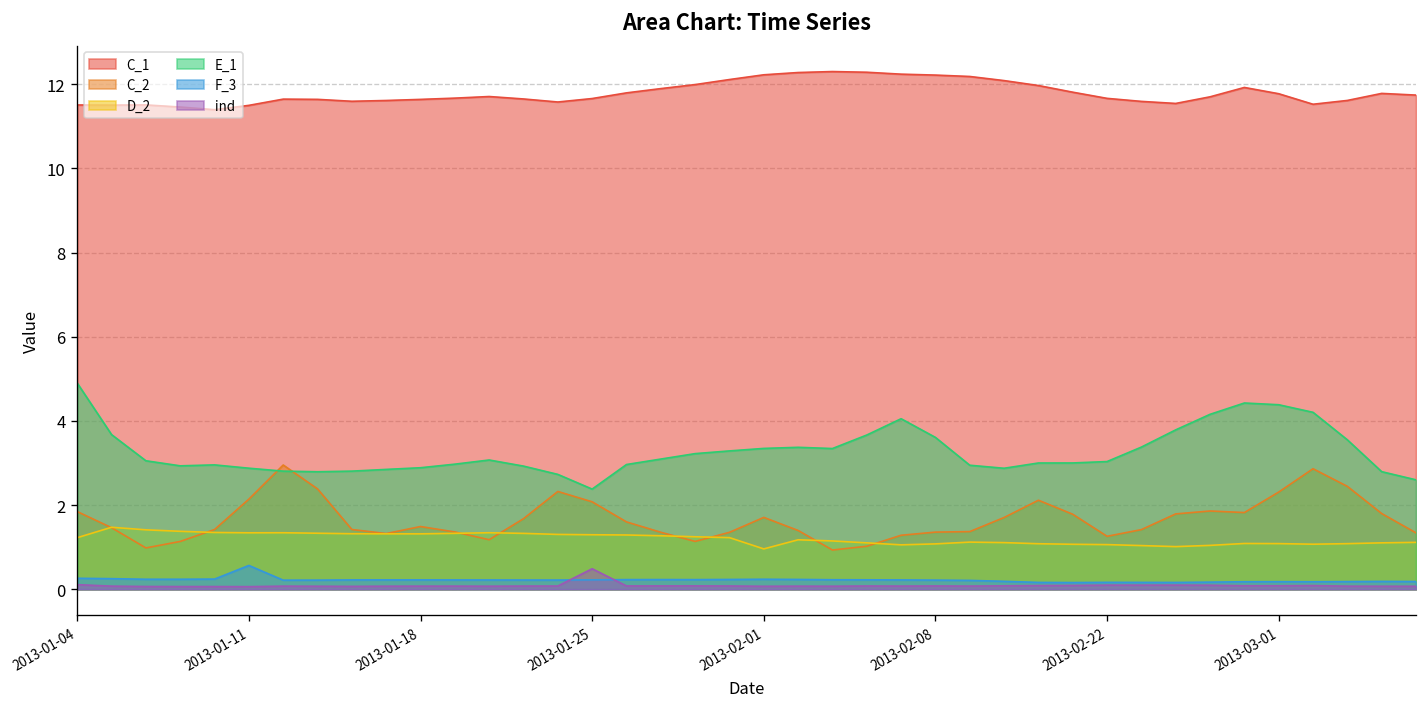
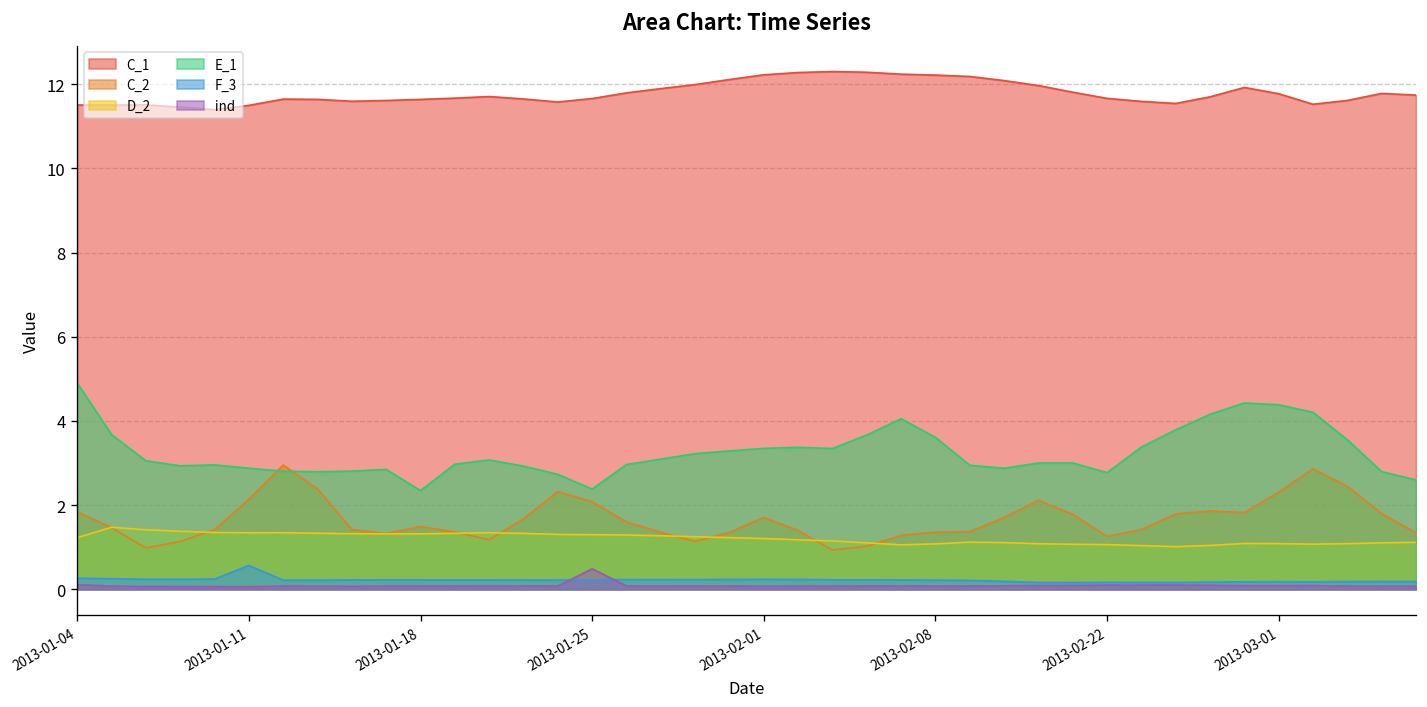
E_1, 2013-01-18: 2.9 -> 2.3
D_2, 2013-02-01: 1.0 -> 1.2
E_1, 2013-02-22: 3.0 -> 2.8
